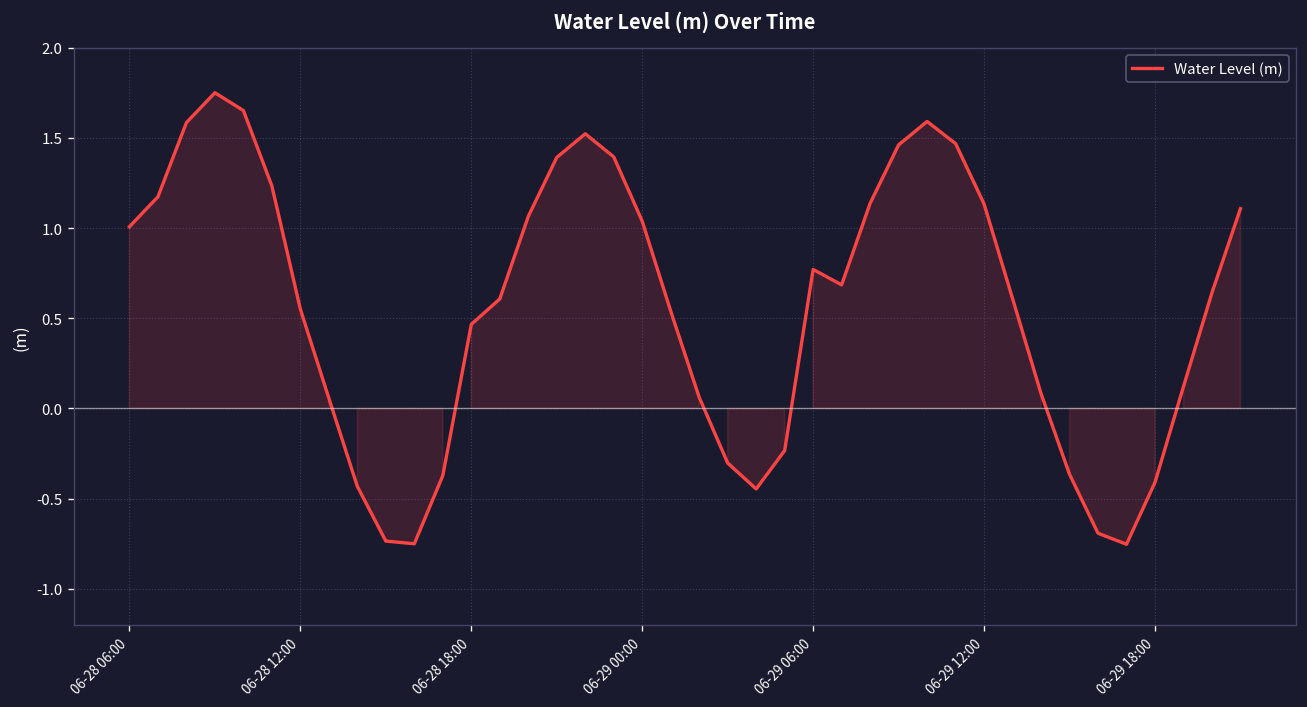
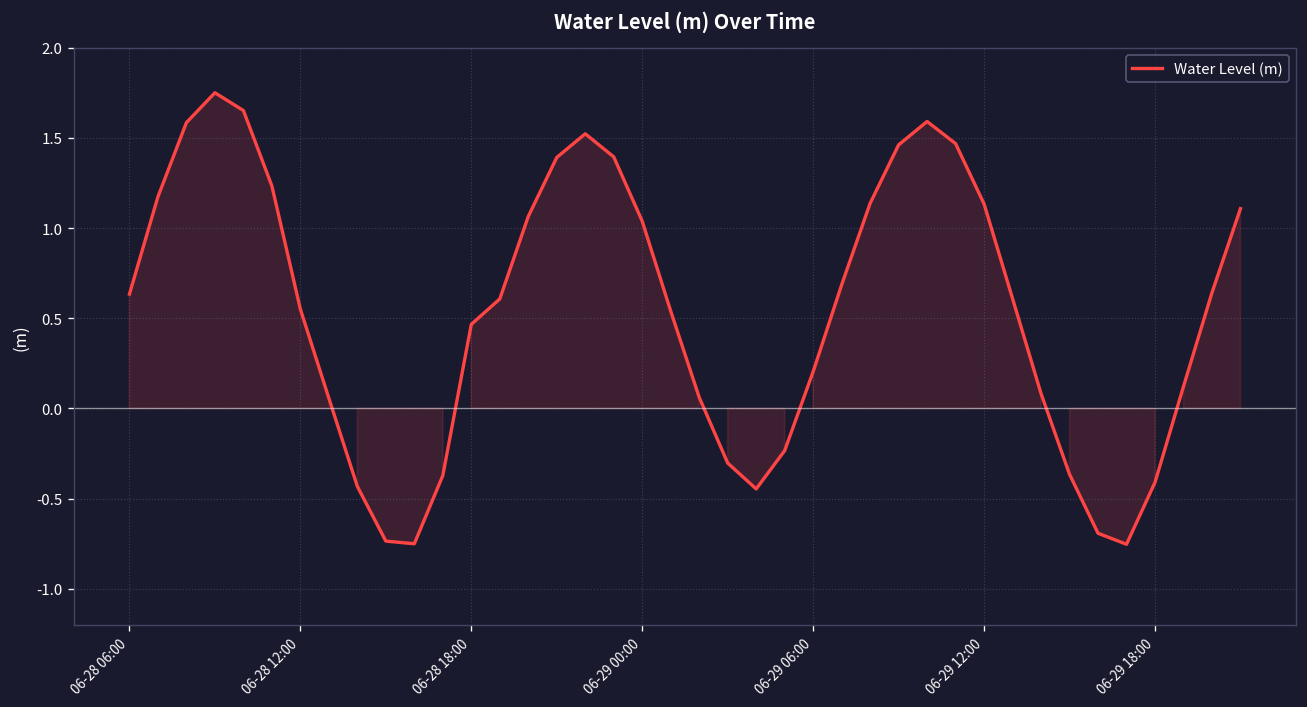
06-28 06:00: 1.01 -> 0.63
06-29 06:00: 0.77 -> 0.20
